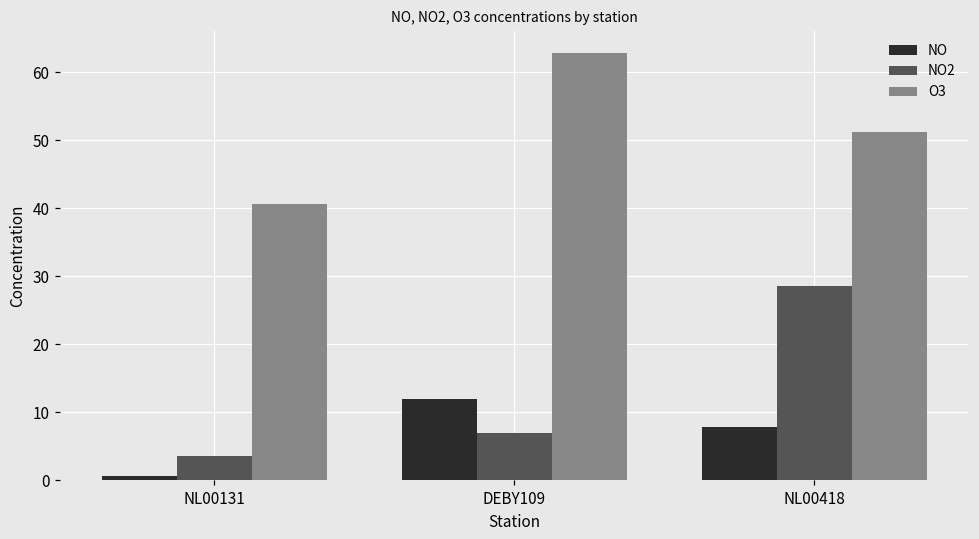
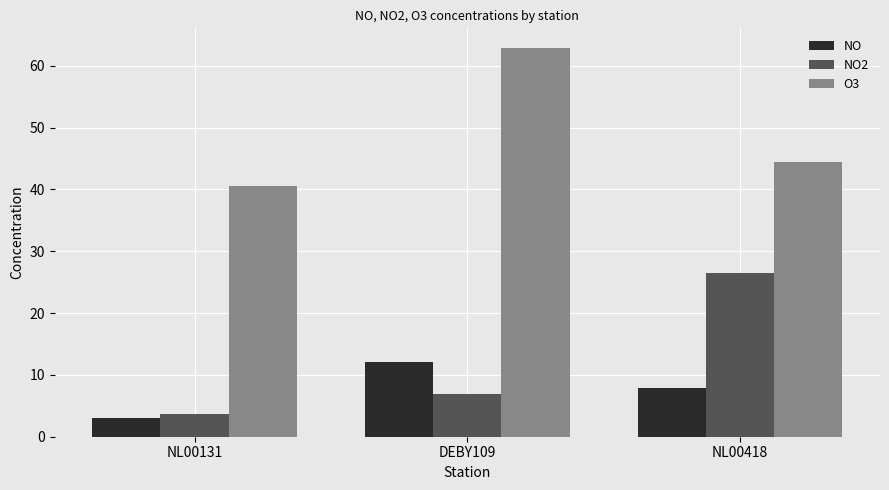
NO, NL00131: 1 -> 3
NO2, NL00418: 29 -> 26
O3, NL00418: 51 -> 44
